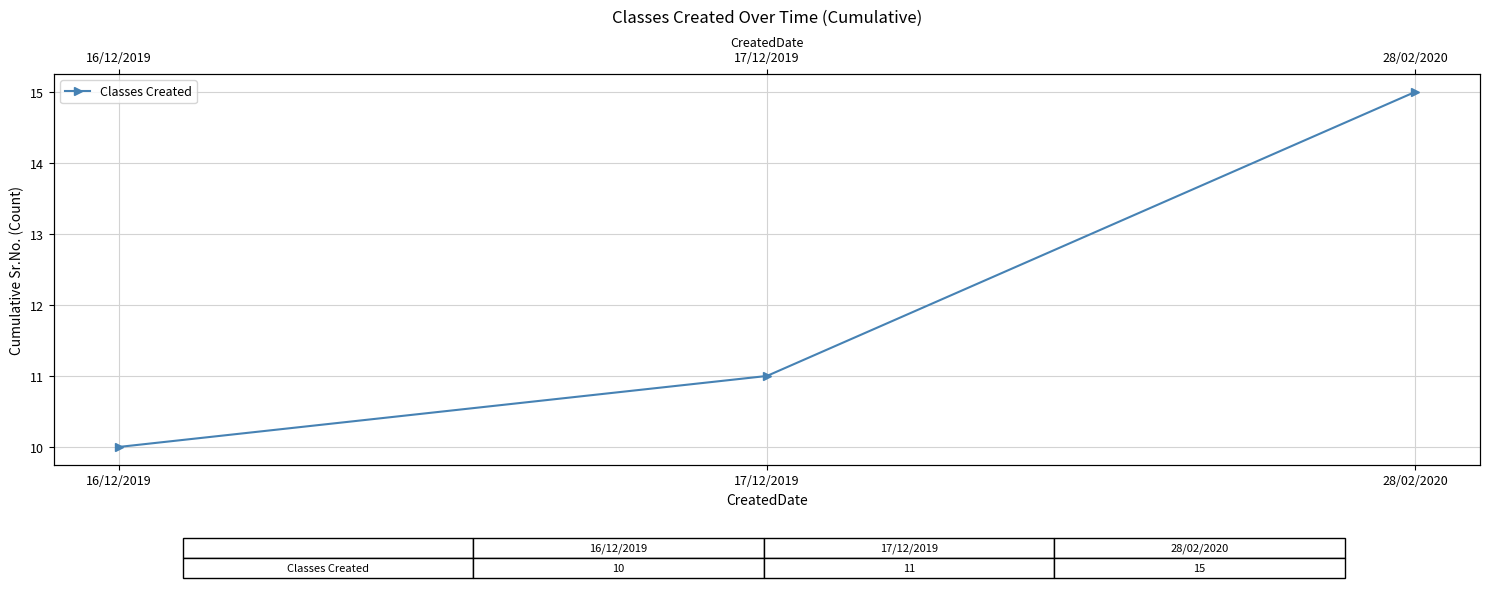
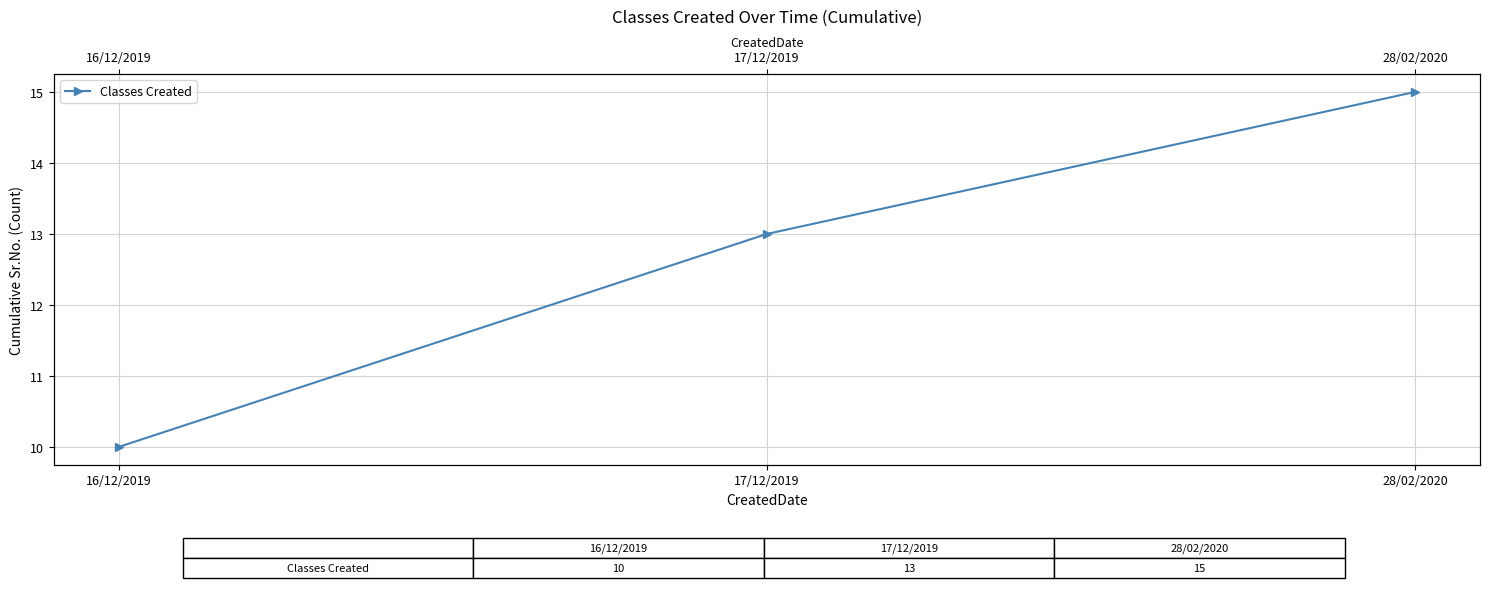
17/12/2019: 11 -> 13
